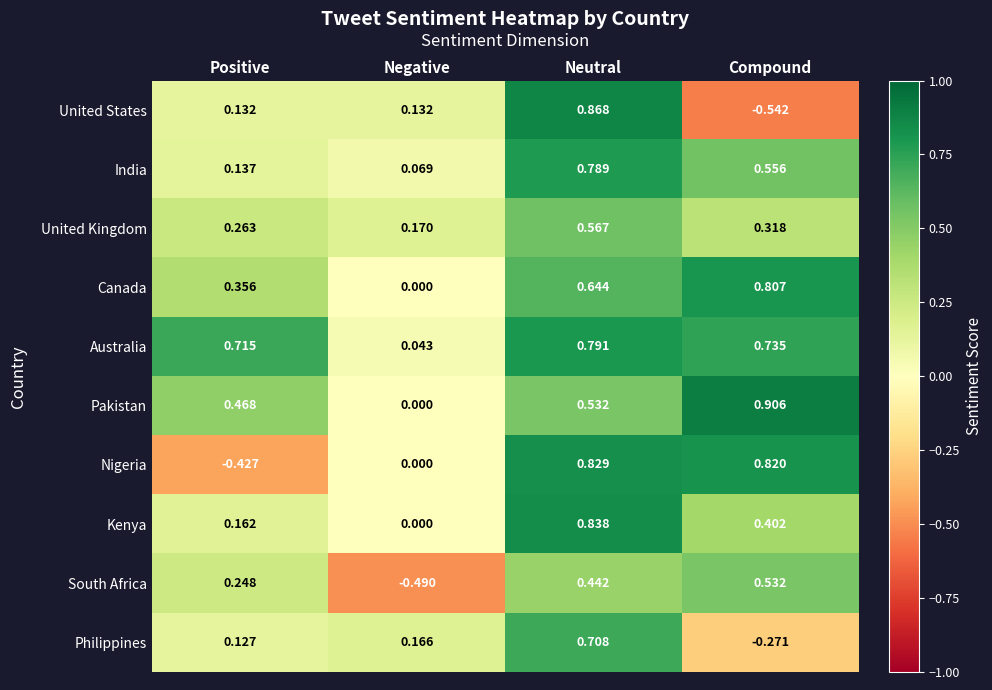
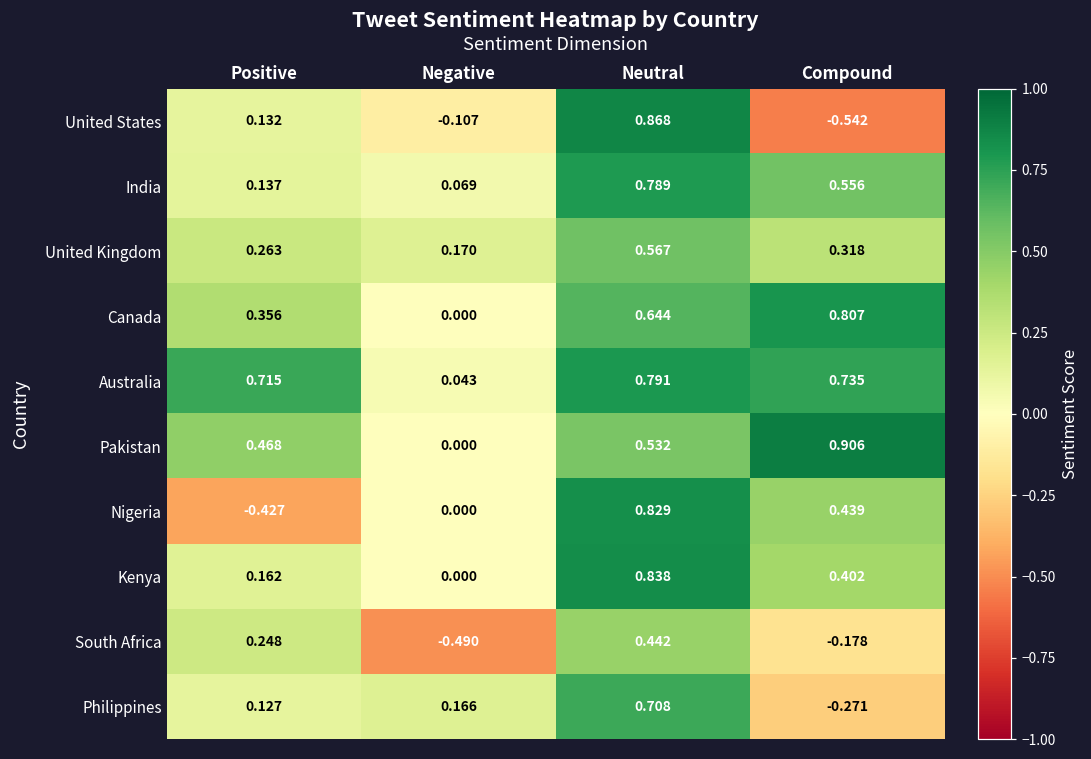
United States, Negative: 0.132 -> -0.107
Nigeria, Compound: 0.820 -> 0.439
South Africa, Compound: 0.532 -> -0.178
